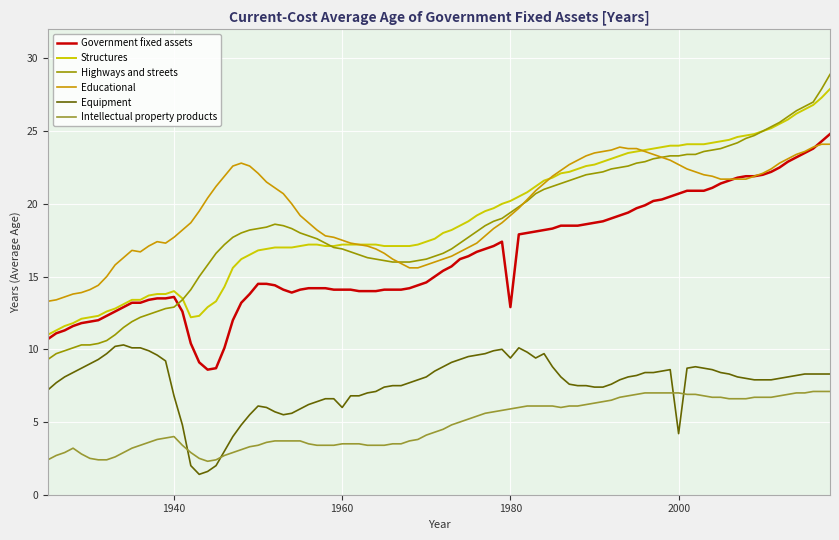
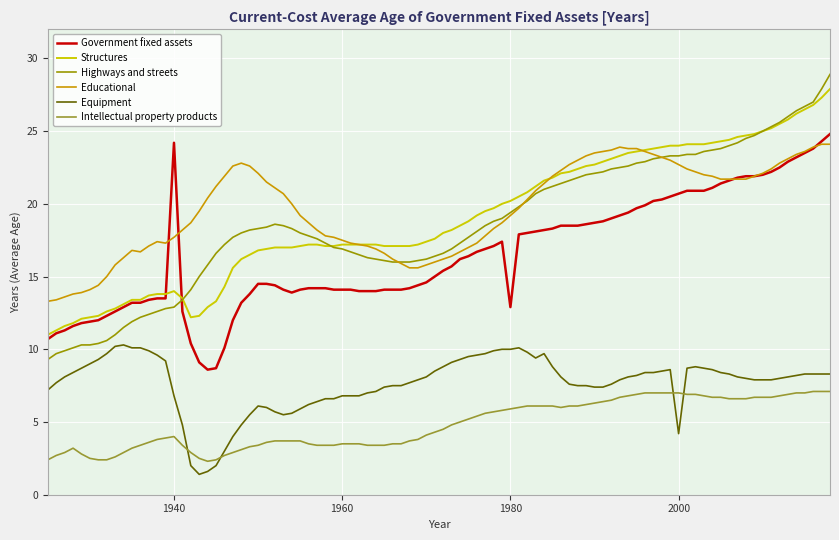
Government fixed assets, 1940: 13.6 -> 24.2
Equipment, 1960: 6.0 -> 6.8
Equipment, 1980: 9.4 -> 10.0
